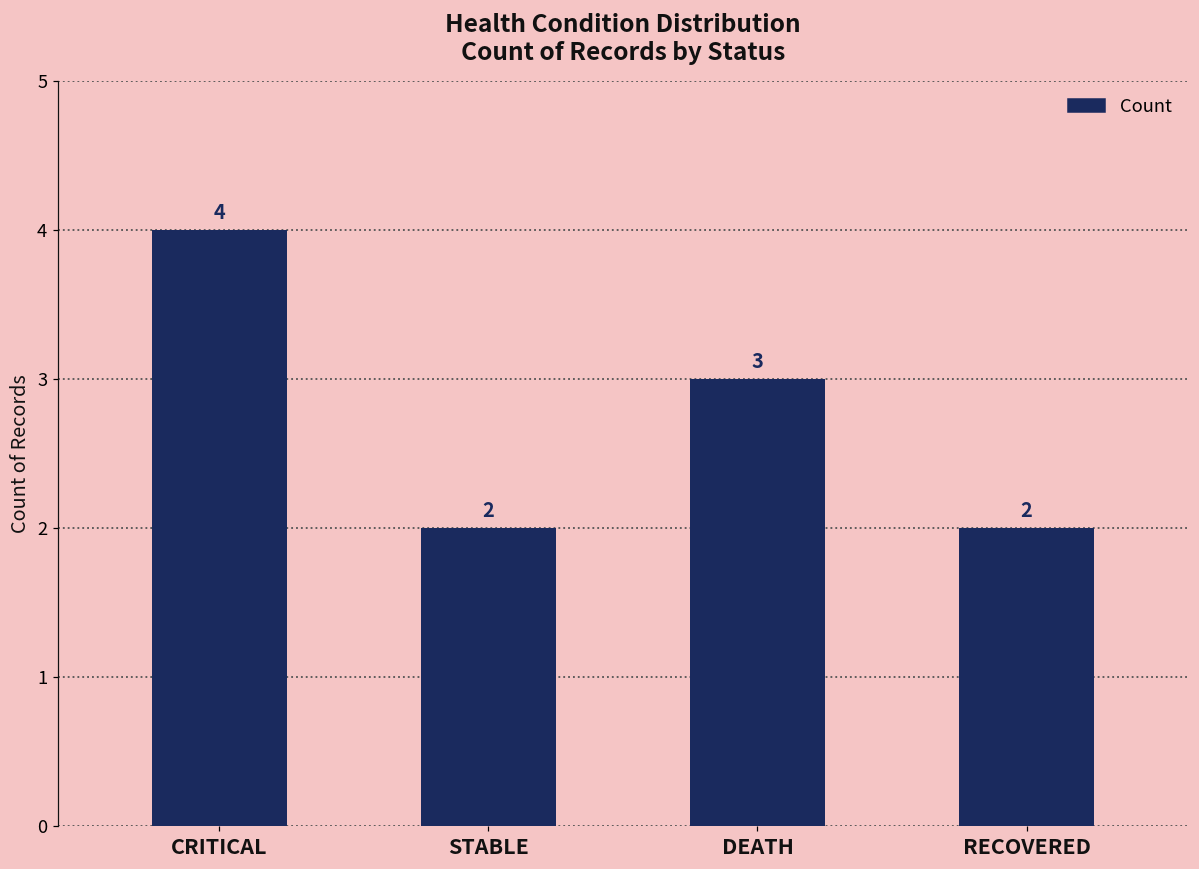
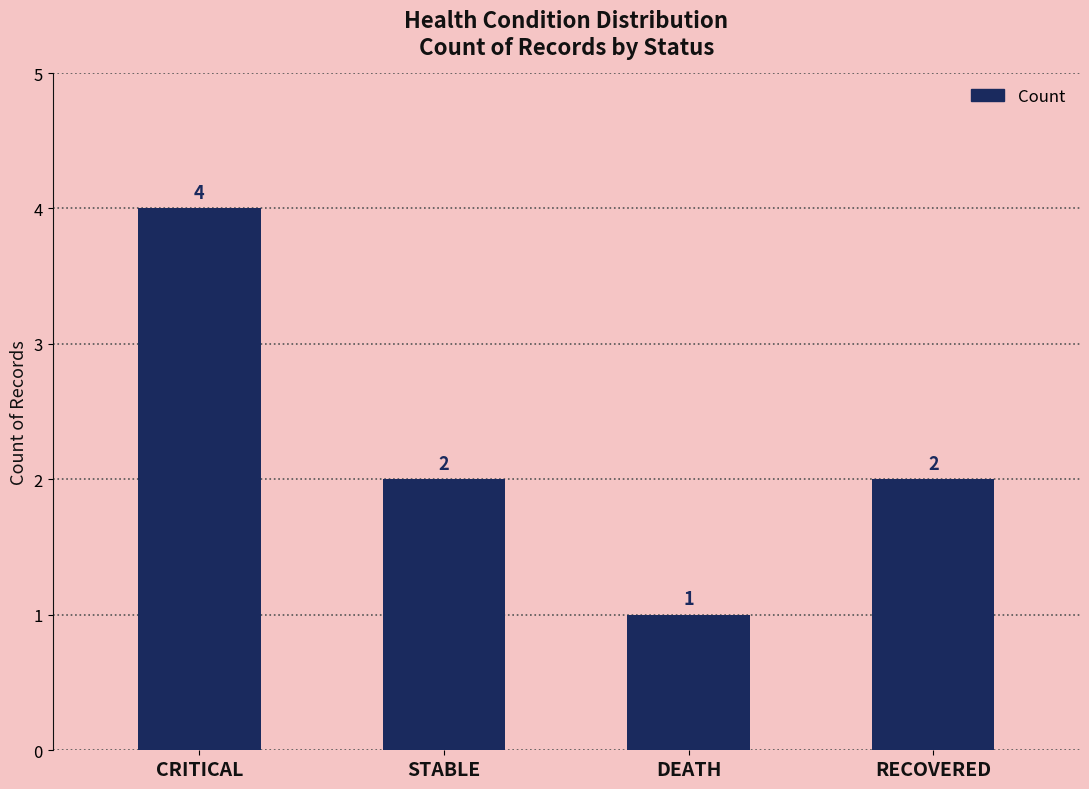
DEATH: 3 -> 1
